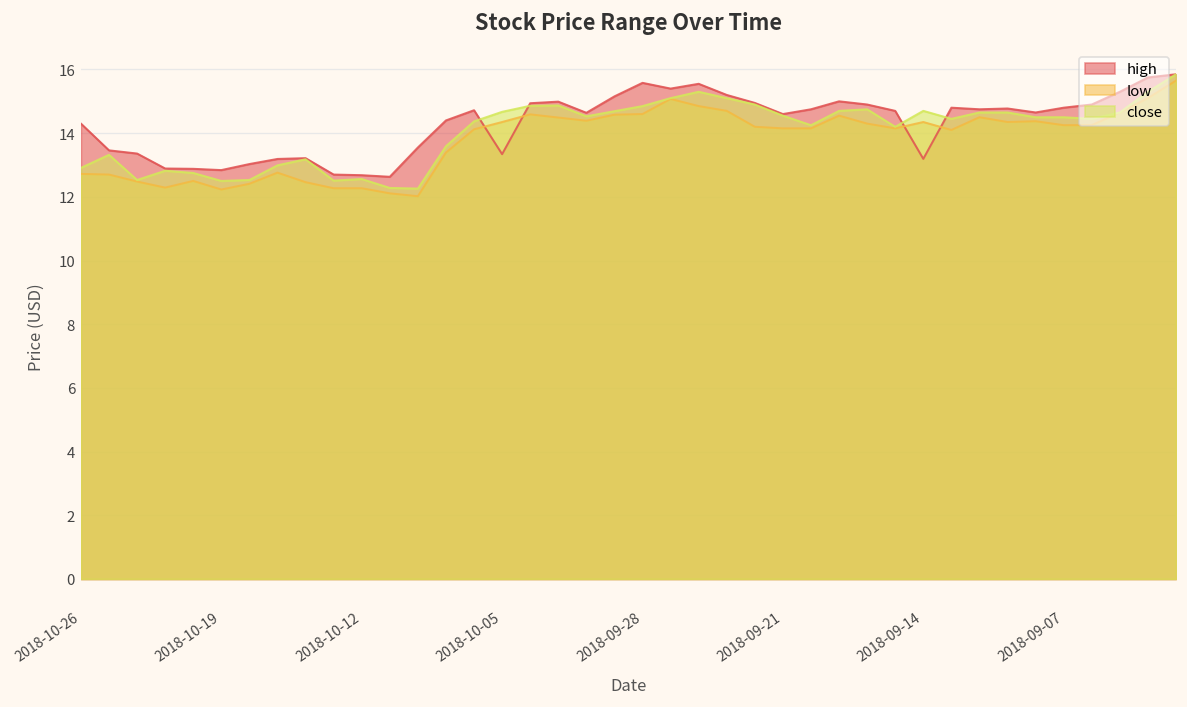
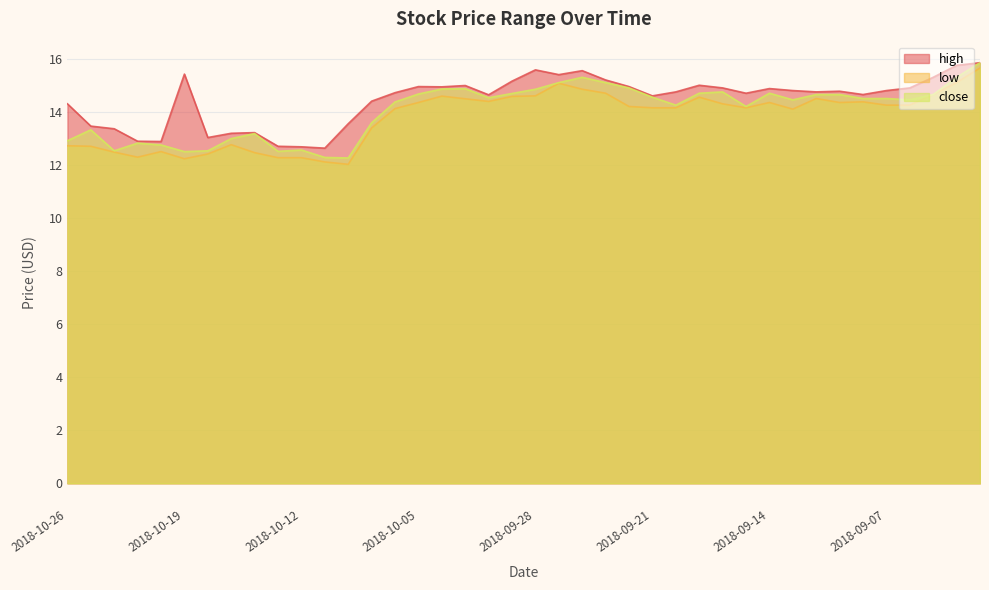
high, 2018-10-19: 12.8 -> 15.4
high, 2018-10-05: 13.3 -> 15.0
high, 2018-09-14: 13.2 -> 14.9
